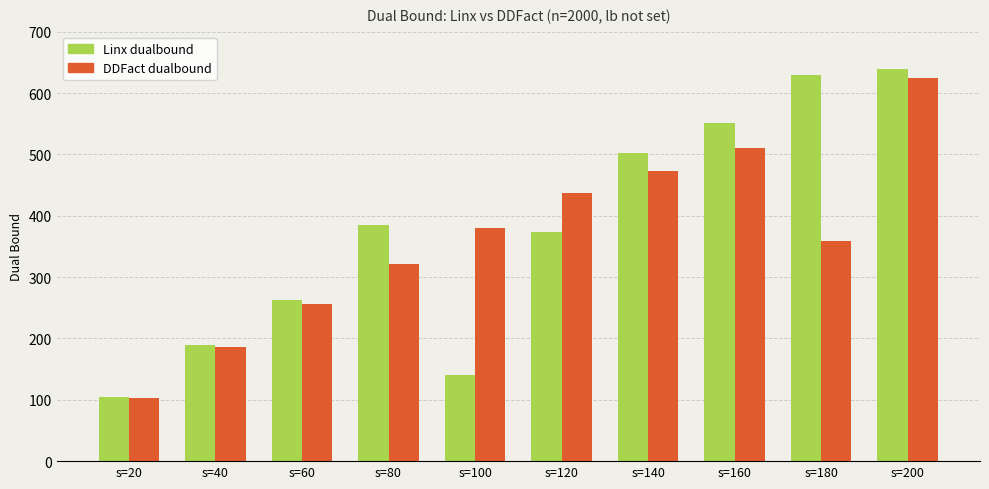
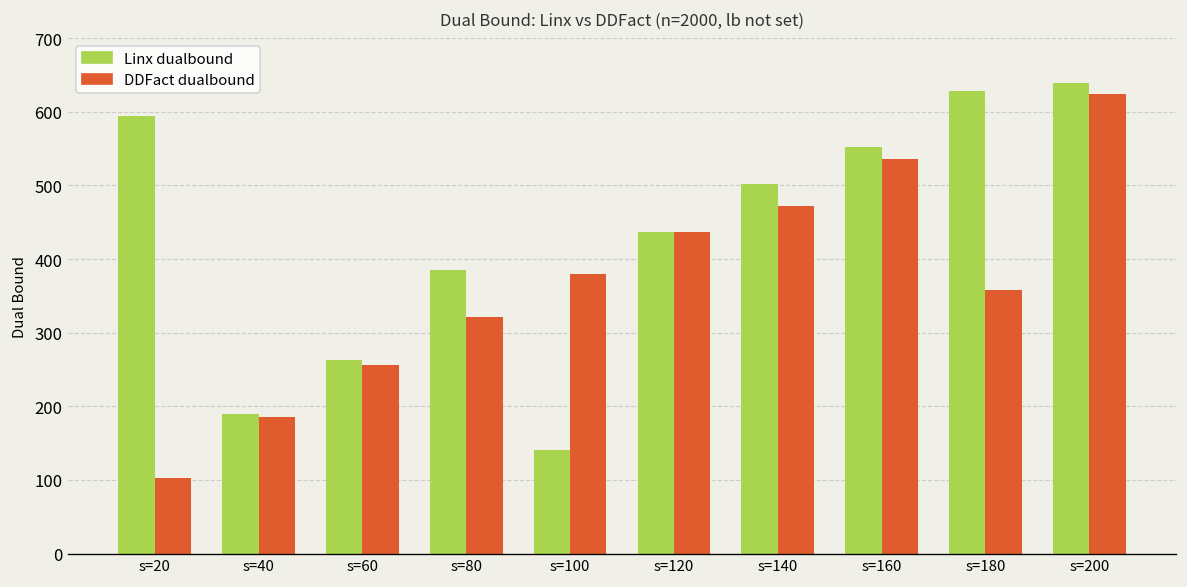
Linx dualbound, s=20: 110 -> 590
Linx dualbound, s=120: 370 -> 440
DDFact dualbound, s=160: 510 -> 540
